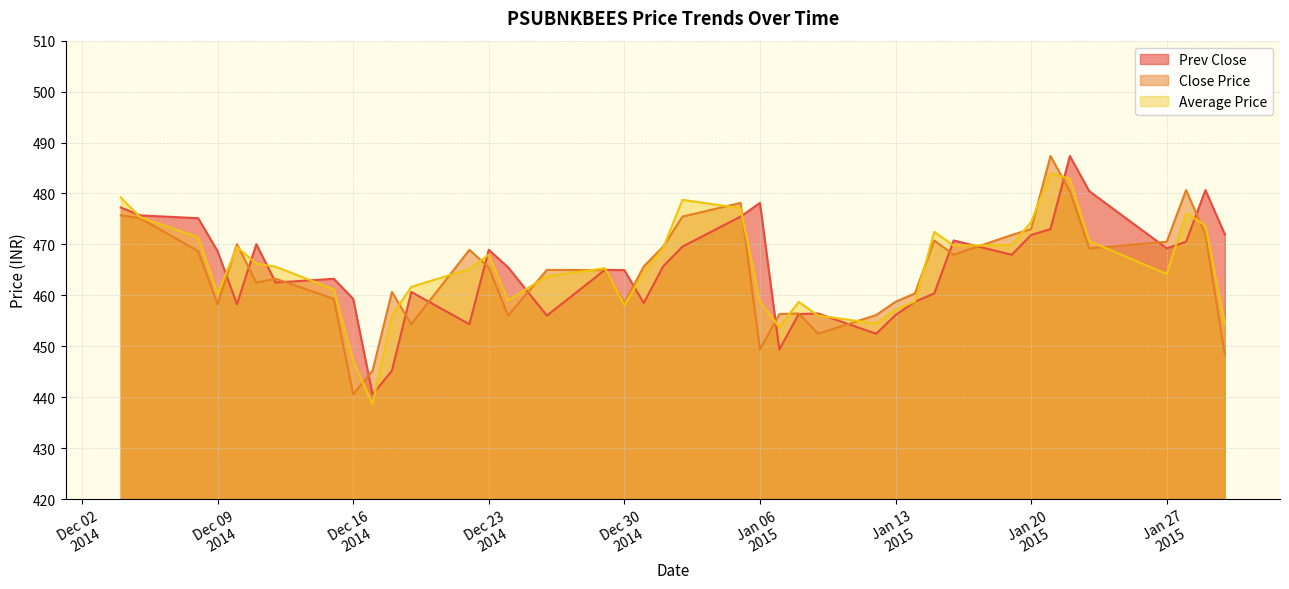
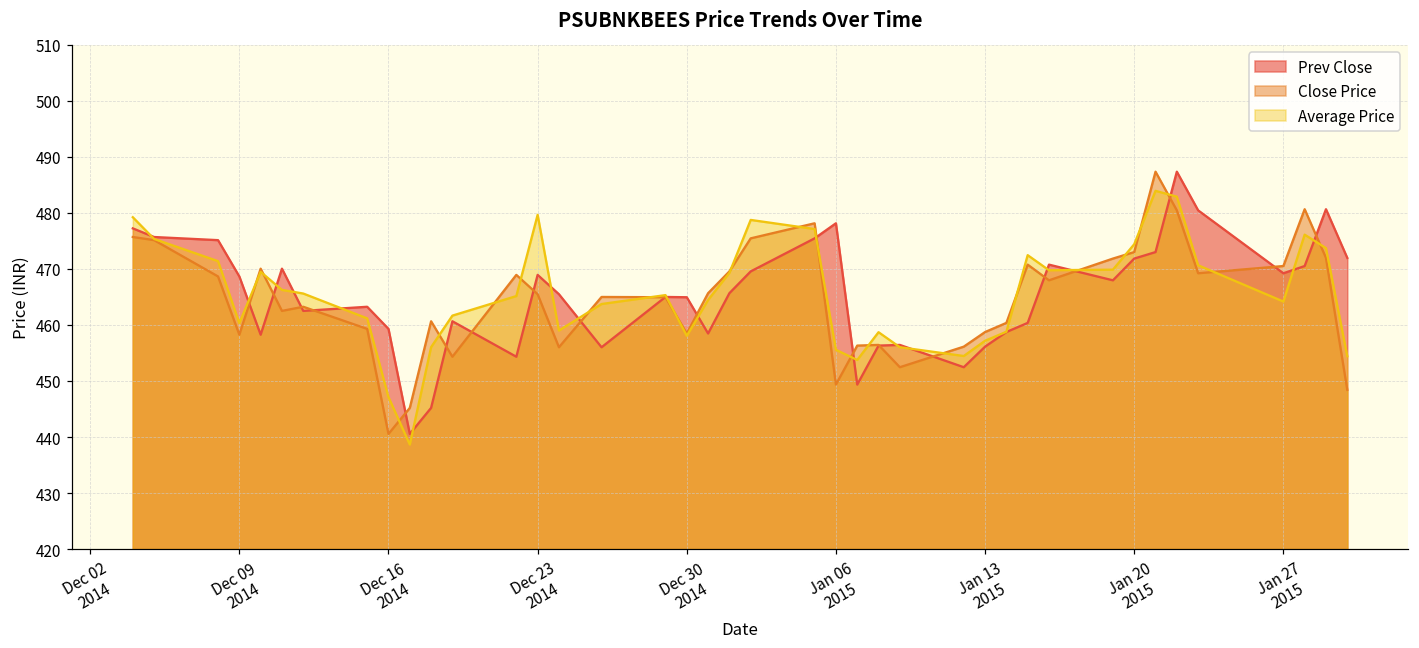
Average Price, Dec 23 2014: 468 -> 480
Average Price, Jan 06 2015: 459 -> 456
